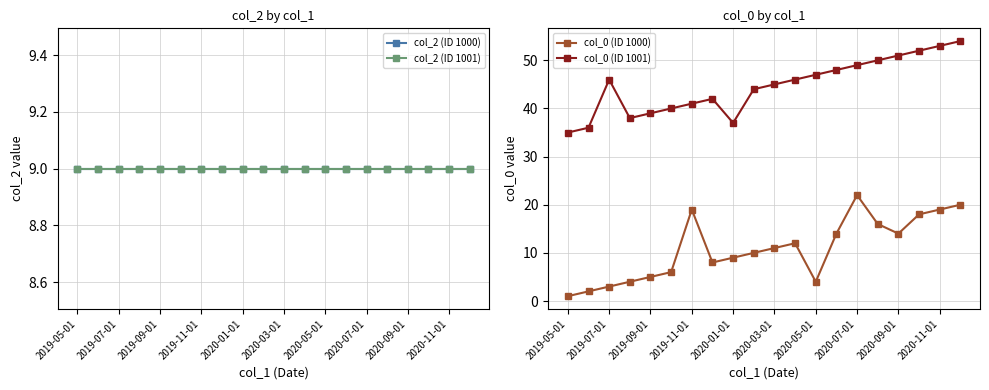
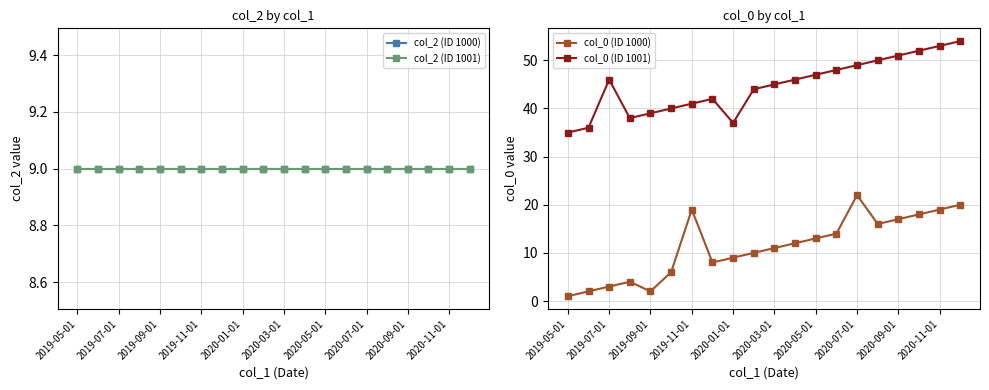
col_0 by col_1, col_0 (ID 1000), 2019-09-01: 5 -> 2
col_0 by col_1, col_0 (ID 1000), 2020-05-01: 4 -> 13
col_0 by col_1, col_0 (ID 1000), 2020-09-01: 14 -> 17
